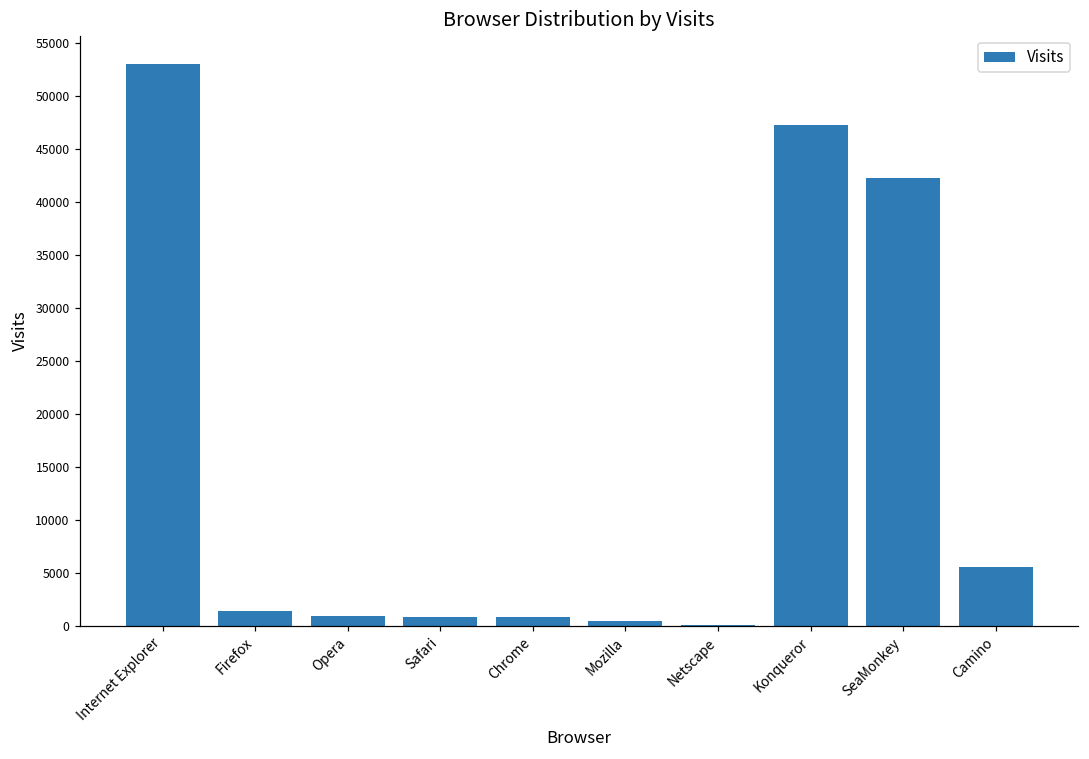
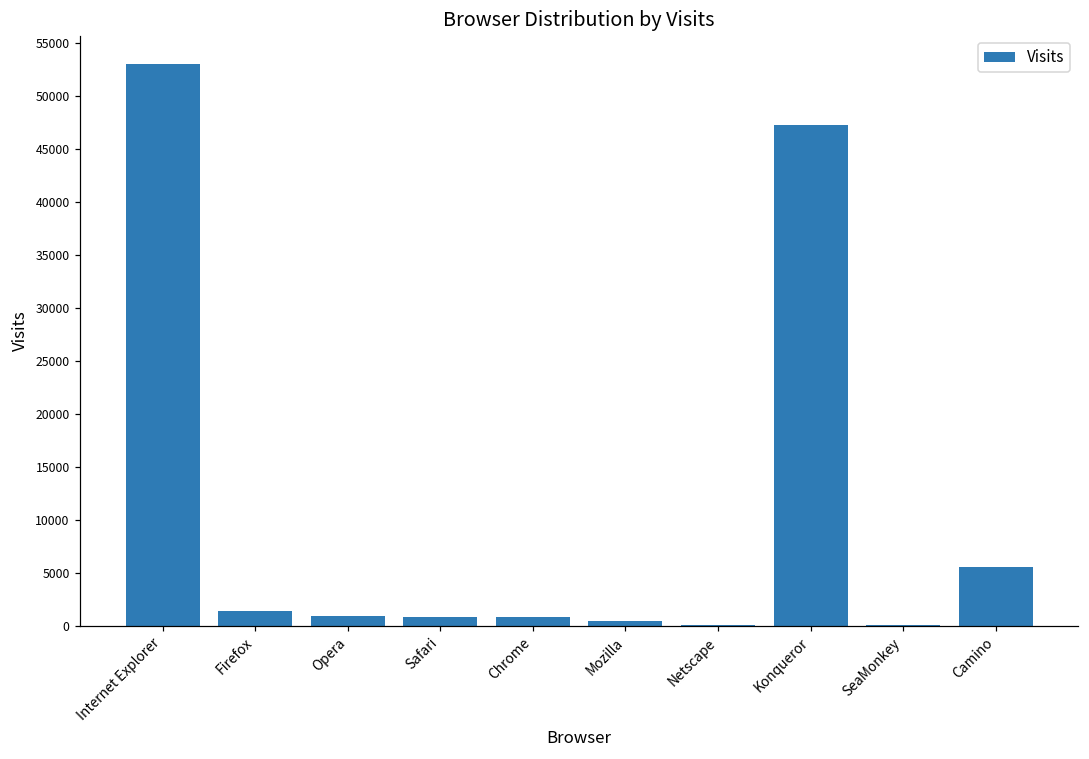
SeaMonkey: 42000 -> 0
